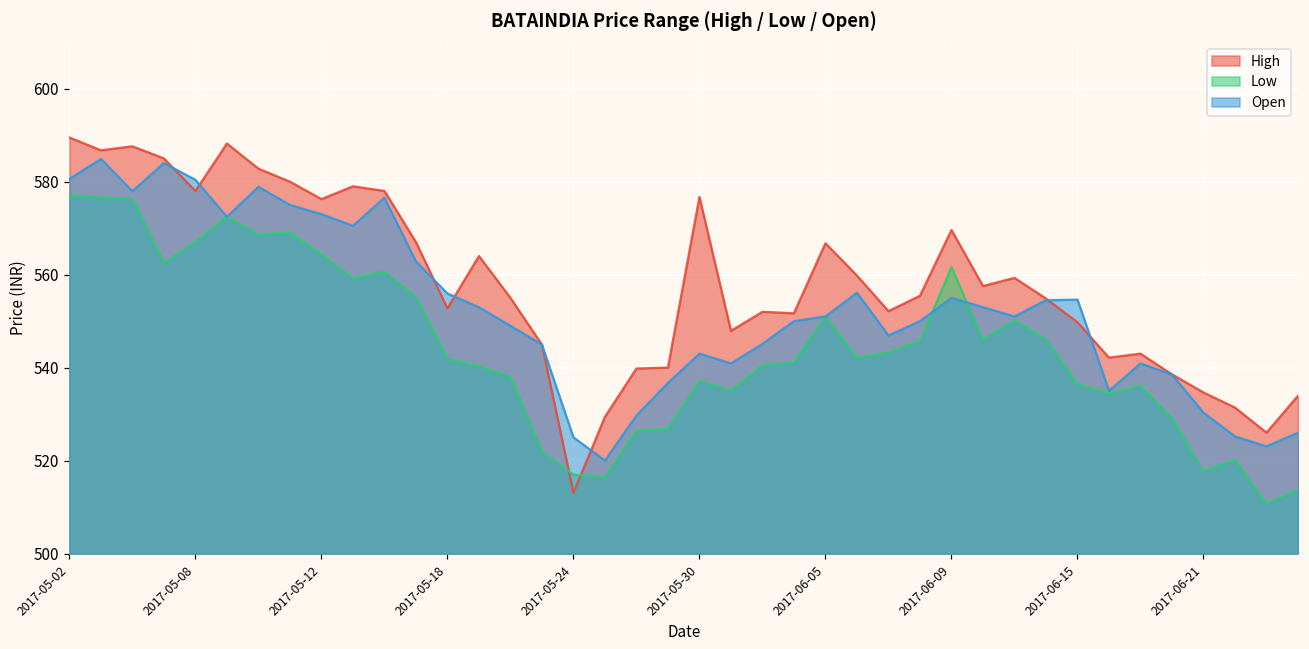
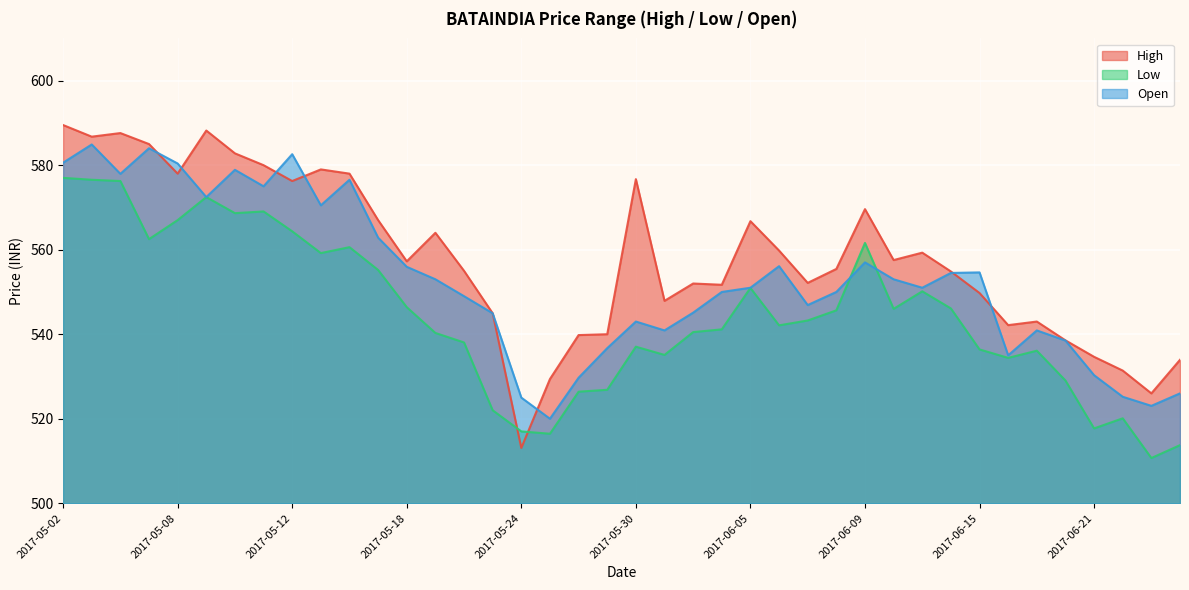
Open, 2017-05-12: 573 -> 583
High, 2017-05-18: 553 -> 557
Low, 2017-05-18: 542 -> 546
Open, 2017-06-09: 555 -> 557
